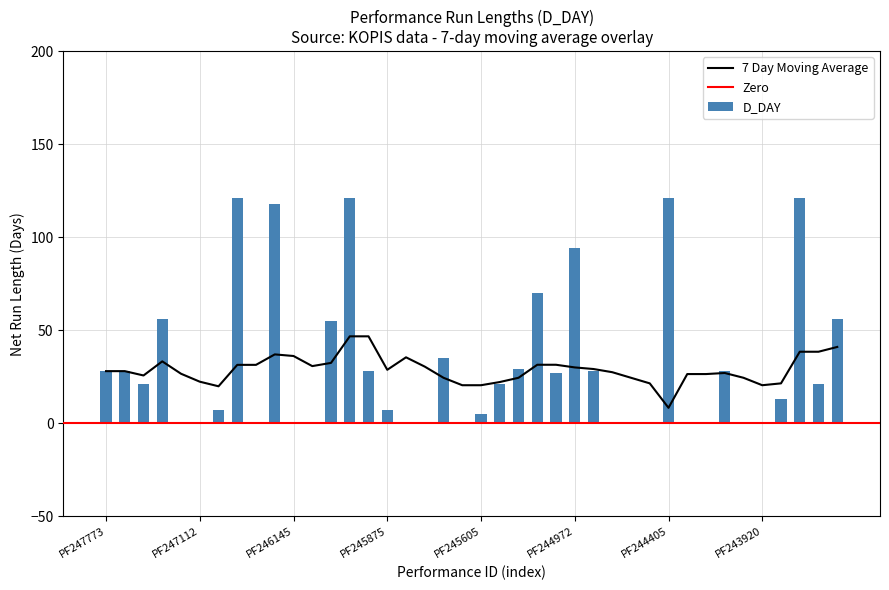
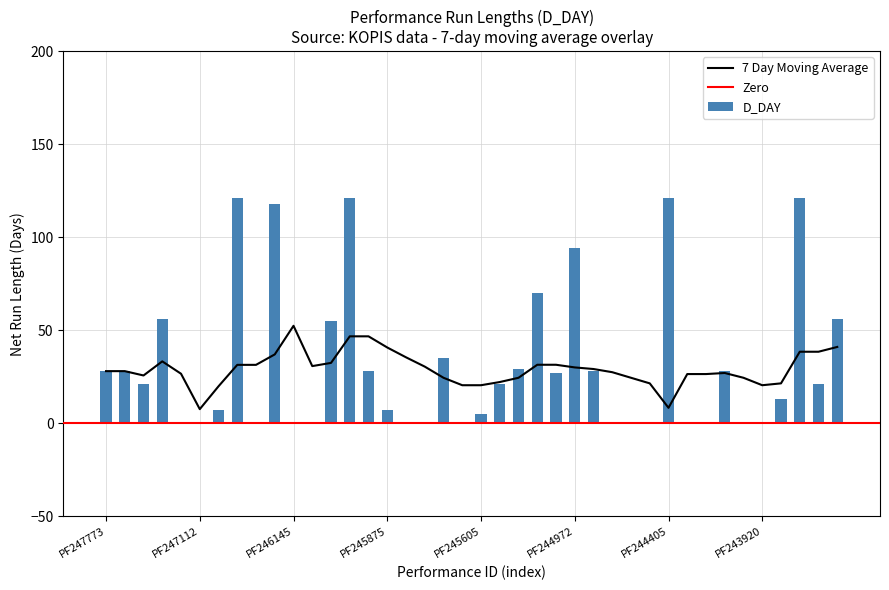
7 Day Moving Average, PF247112: 22 -> 8
7 Day Moving Average, PF246145: 36 -> 52
7 Day Moving Average, PF245875: 29 -> 41
